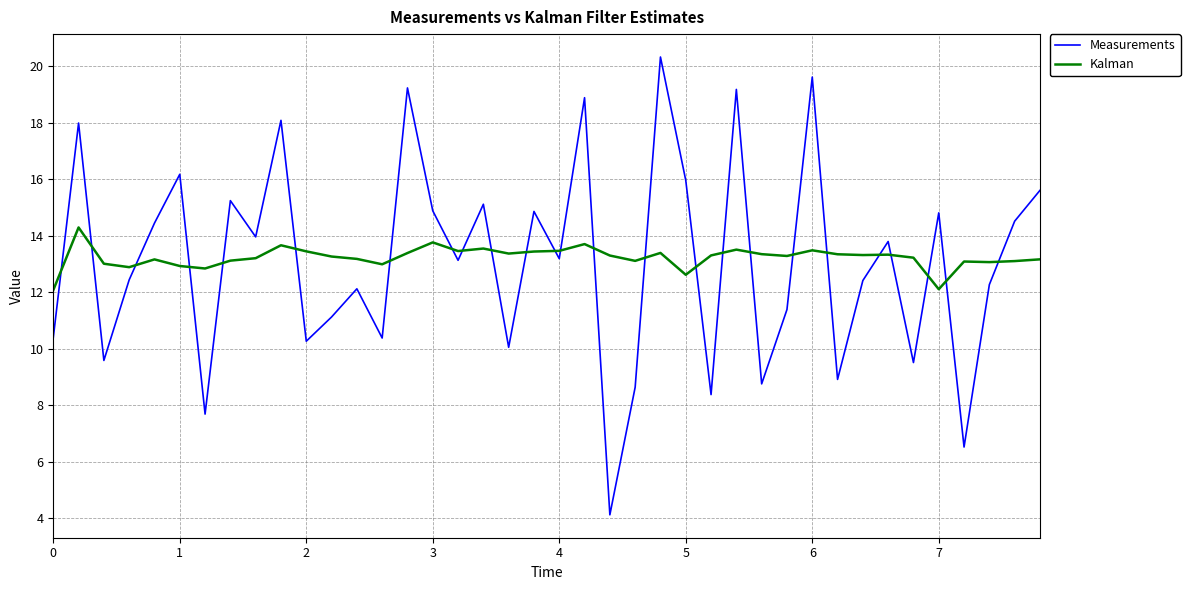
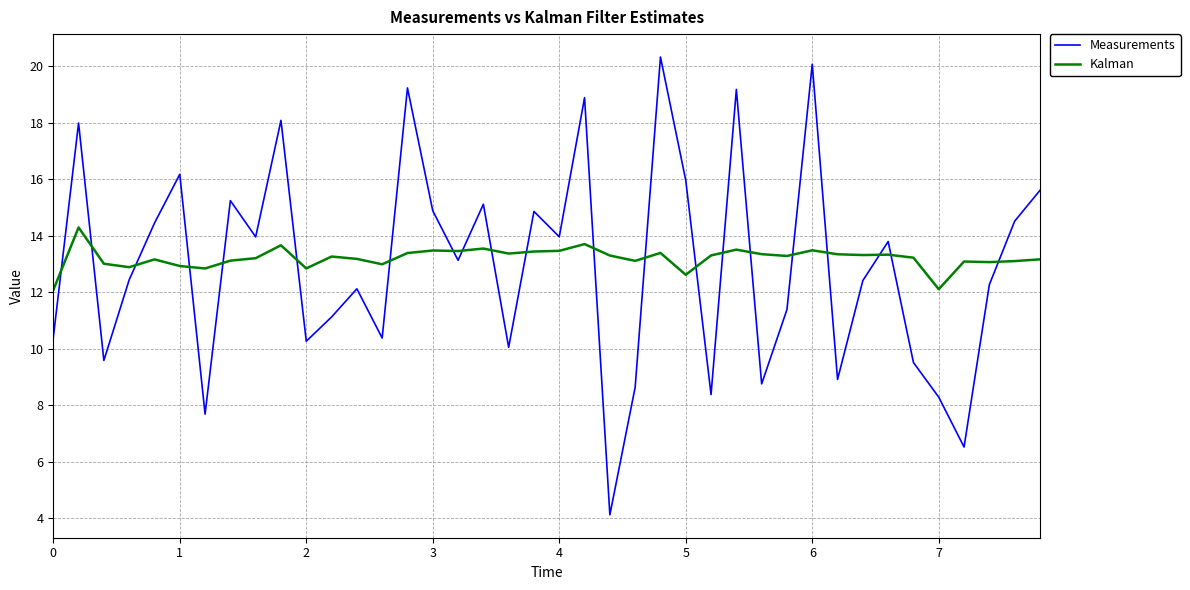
Kalman, 2: 13.4 -> 12.8
Kalman, 3: 13.8 -> 13.5
Measurements, 4: 13.2 -> 14.0
Measurements, 6: 19.6 -> 20.1
Measurements, 7: 14.8 -> 8.3
